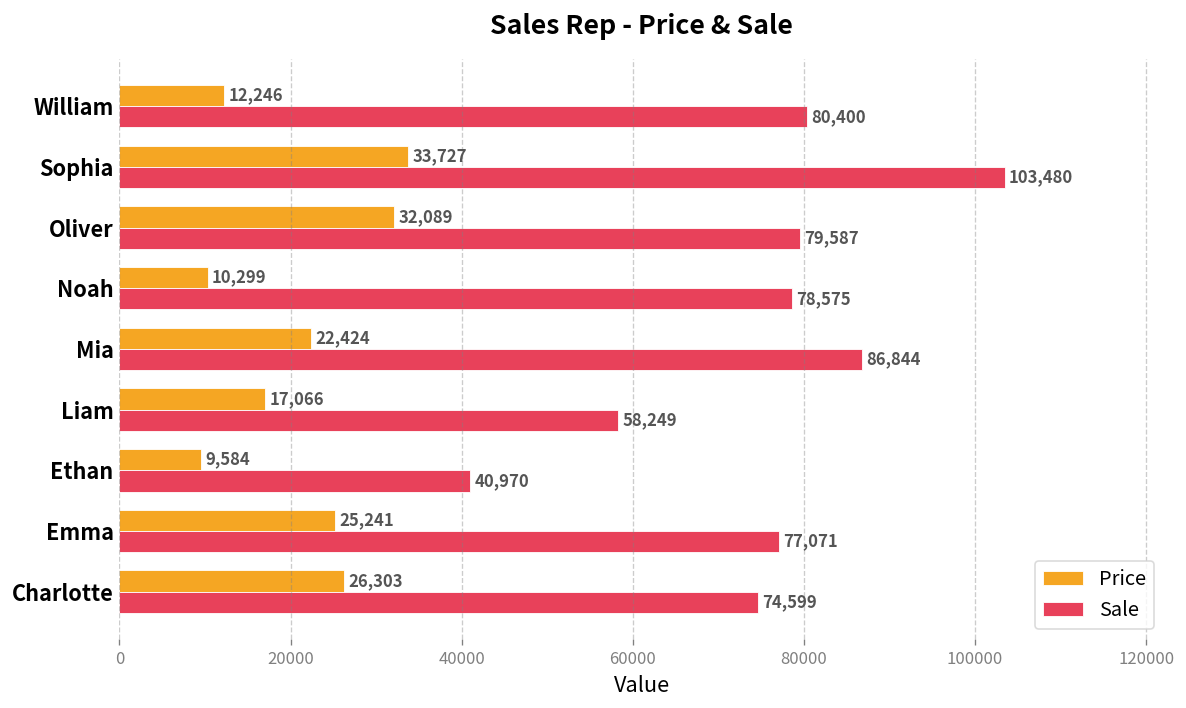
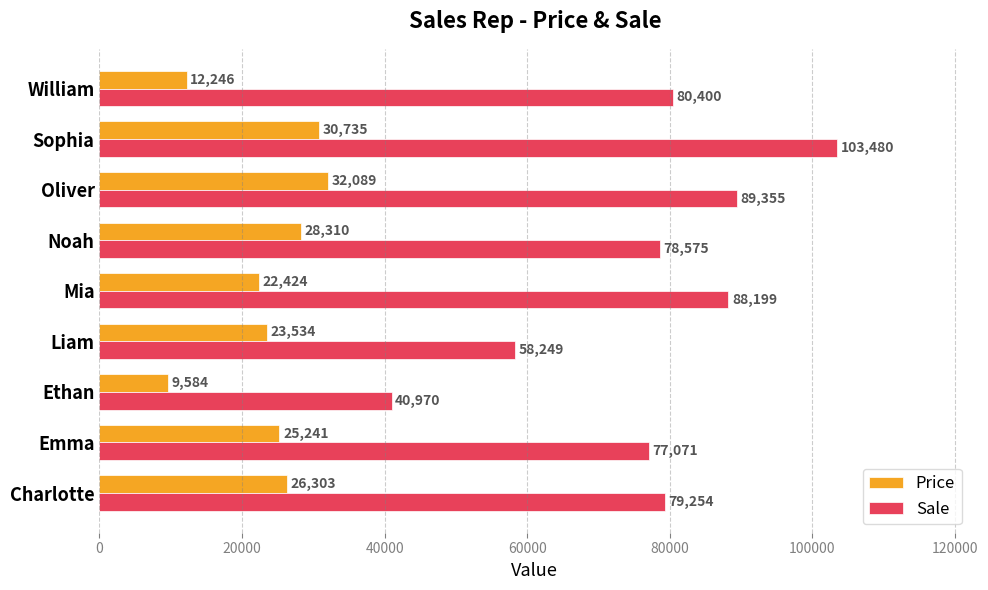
Price, Sophia: 33,727 -> 30,735
Sale, Oliver: 79,587 -> 89,355
Price, Noah: 10,299 -> 28,310
Sale, Mia: 86,844 -> 88,199
Price, Liam: 17,066 -> 23,534
Sale, Charlotte: 74,599 -> 79,254
